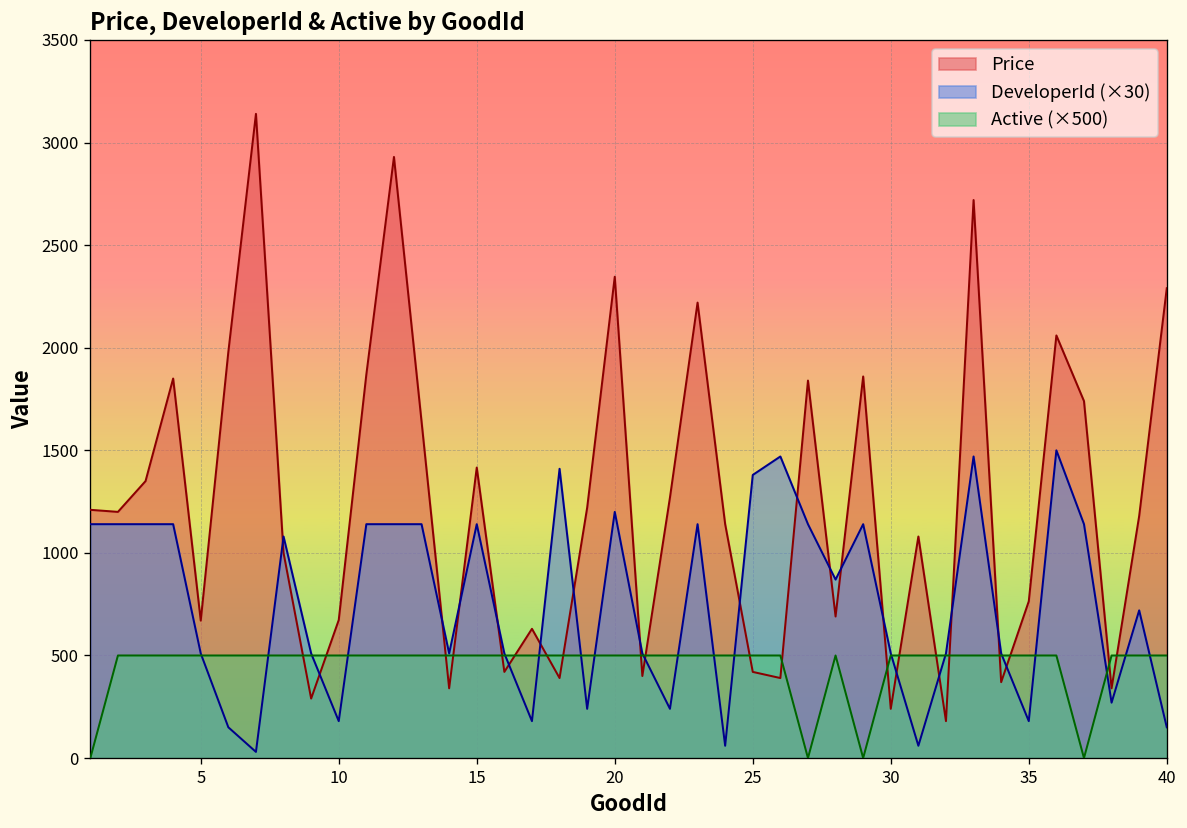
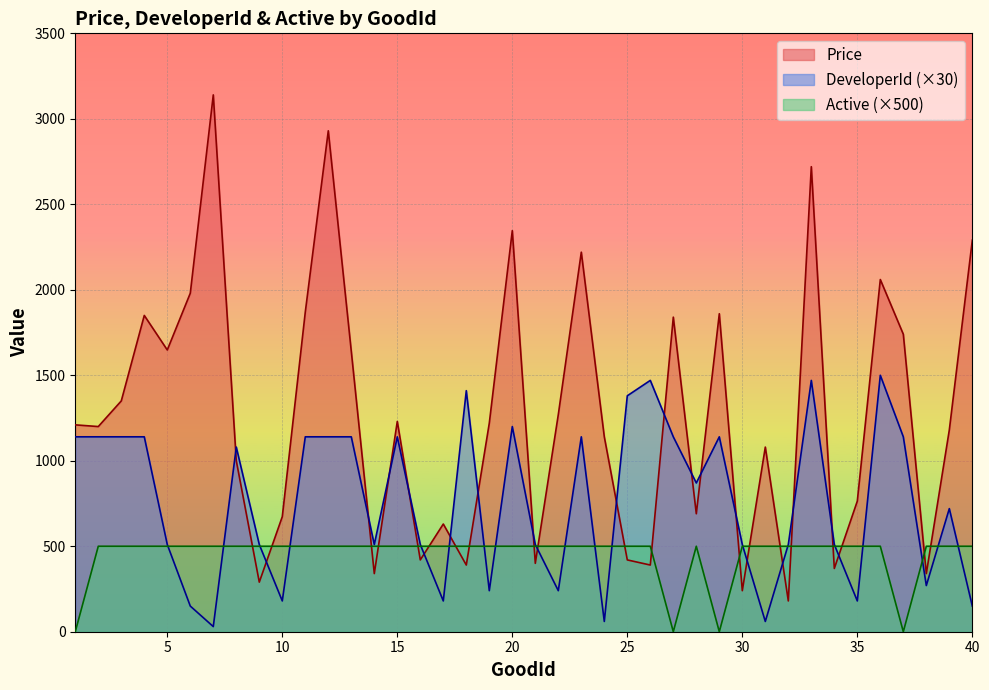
Price, 5: 670 -> 1650
Price, 15: 1420 -> 1230
